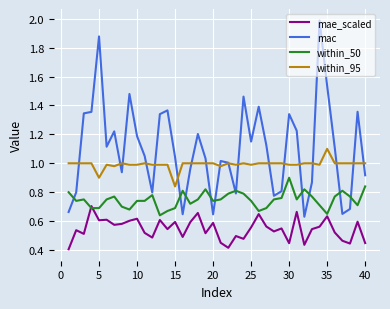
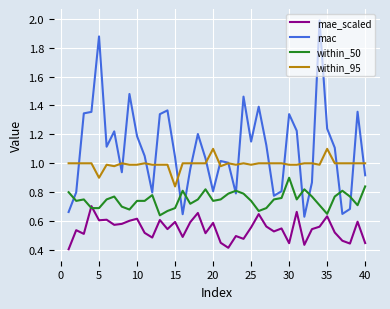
mac, 20: 0.65 -> 0.81
within_95, 20: 1.0 -> 1.1
mac, 35: 1.54 -> 1.24
